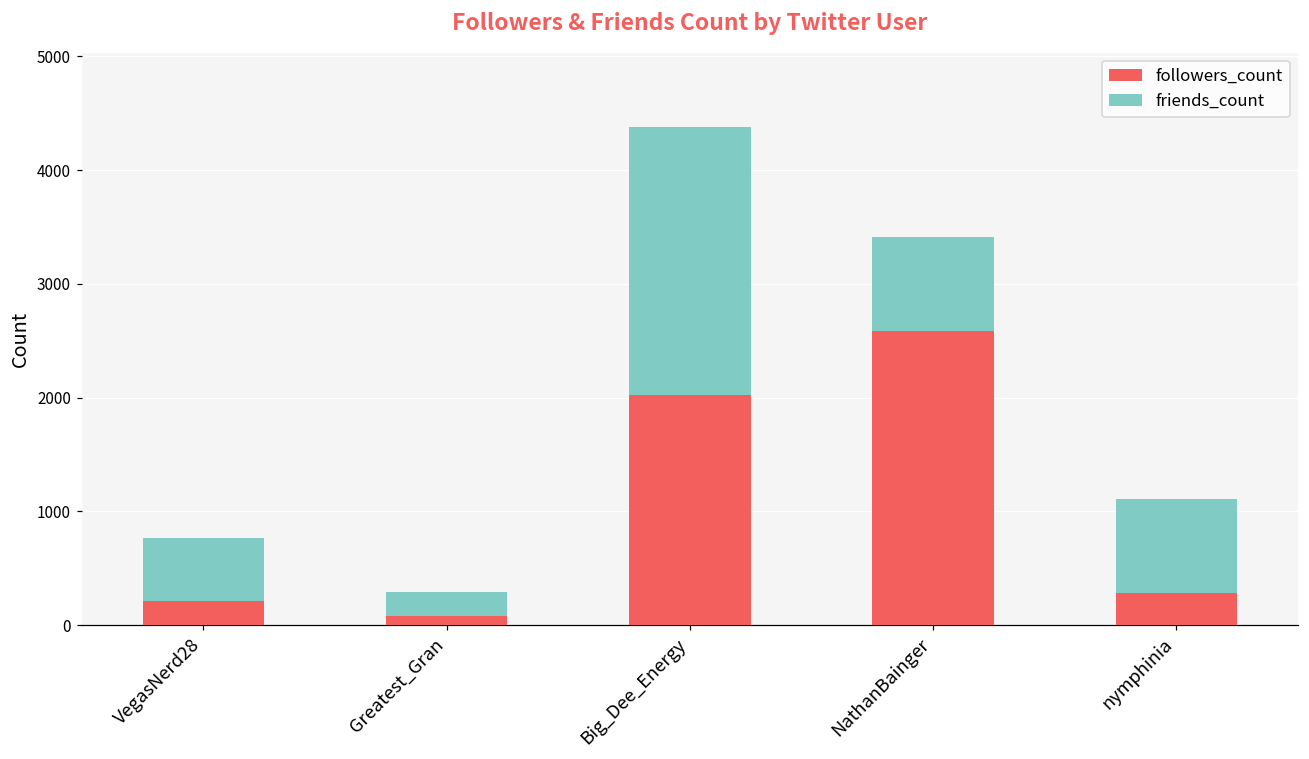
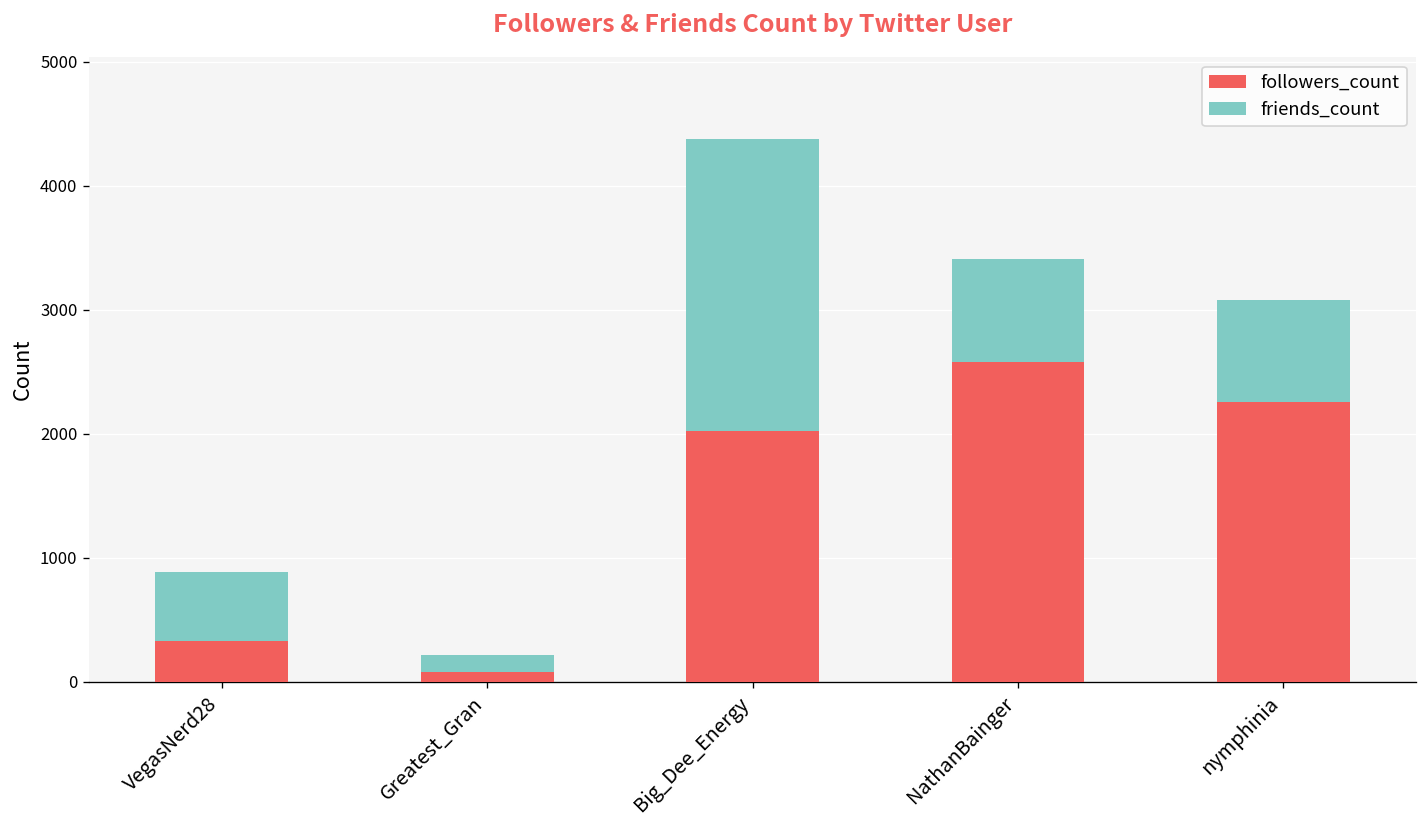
followers_count, VegasNerd28: 220 -> 330
friends_count, Greatest_Gran: 210 -> 130
followers_count, nymphinia: 290 -> 2260
